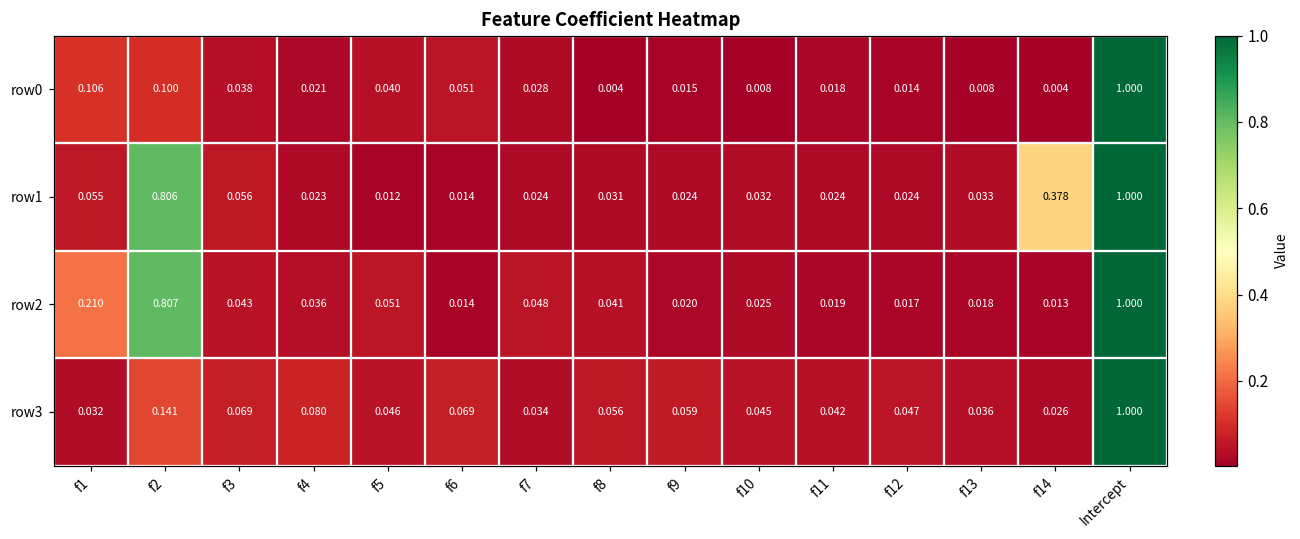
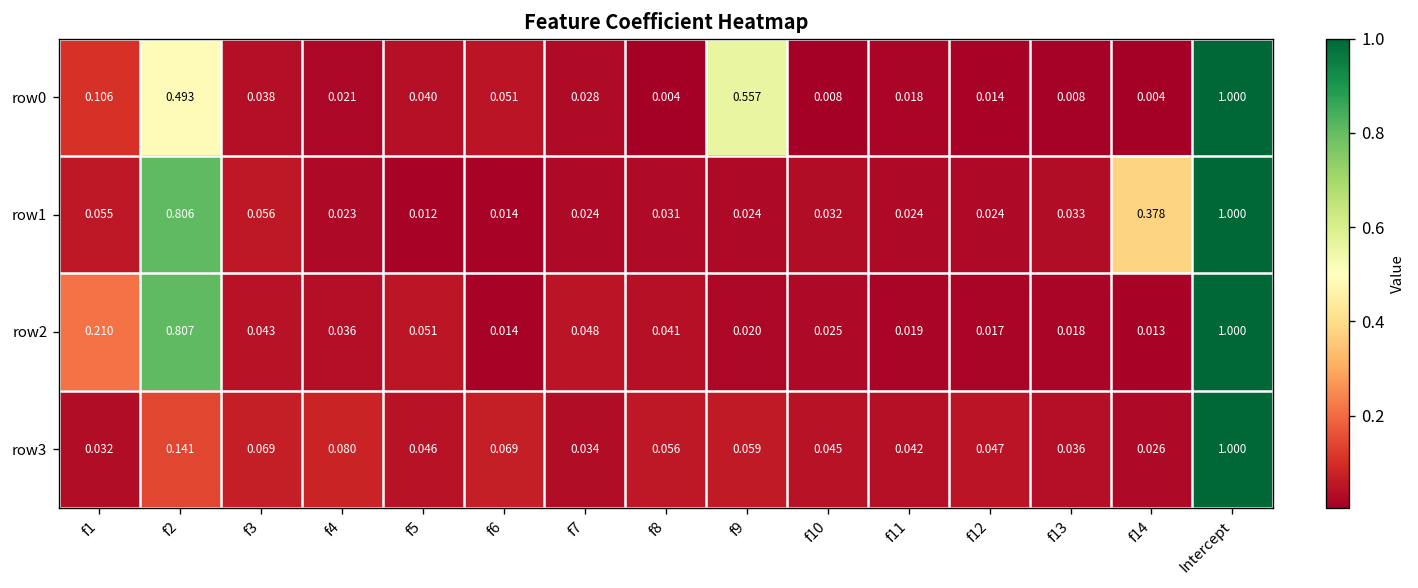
row0, f2: 0.100 -> 0.493
row0, f9: 0.015 -> 0.557
